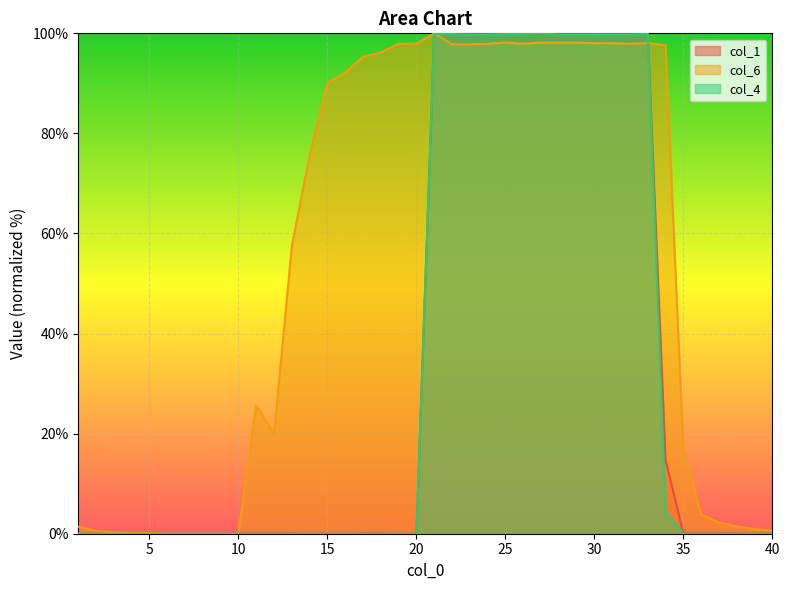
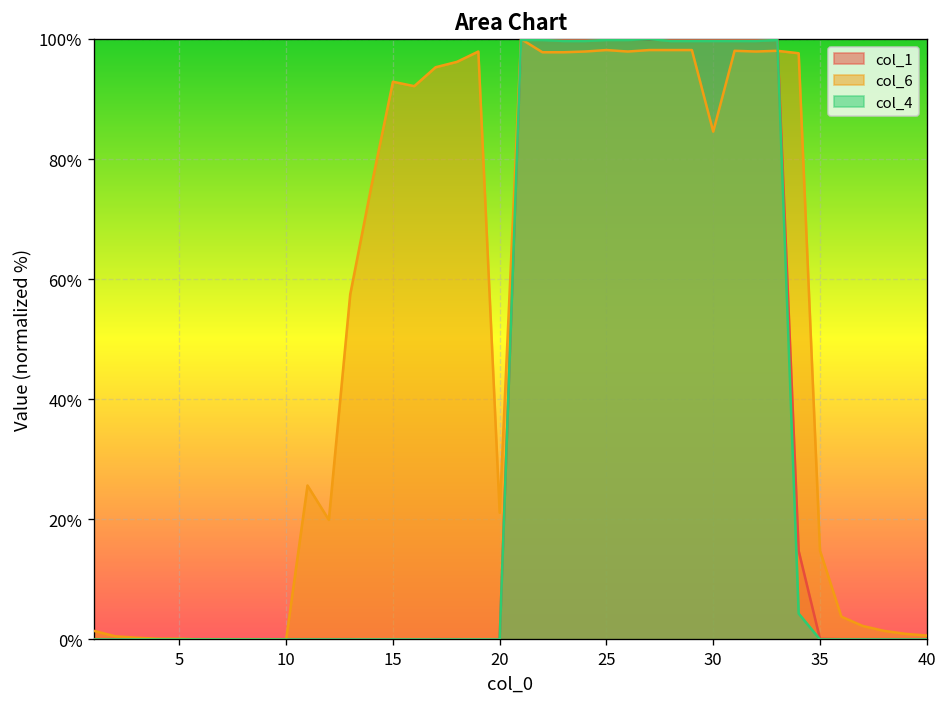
col_6, 15: 90% -> 93%
col_6, 20: 98% -> 21%
col_6, 30: 98% -> 85%
col_6, 35: 17% -> 15%
